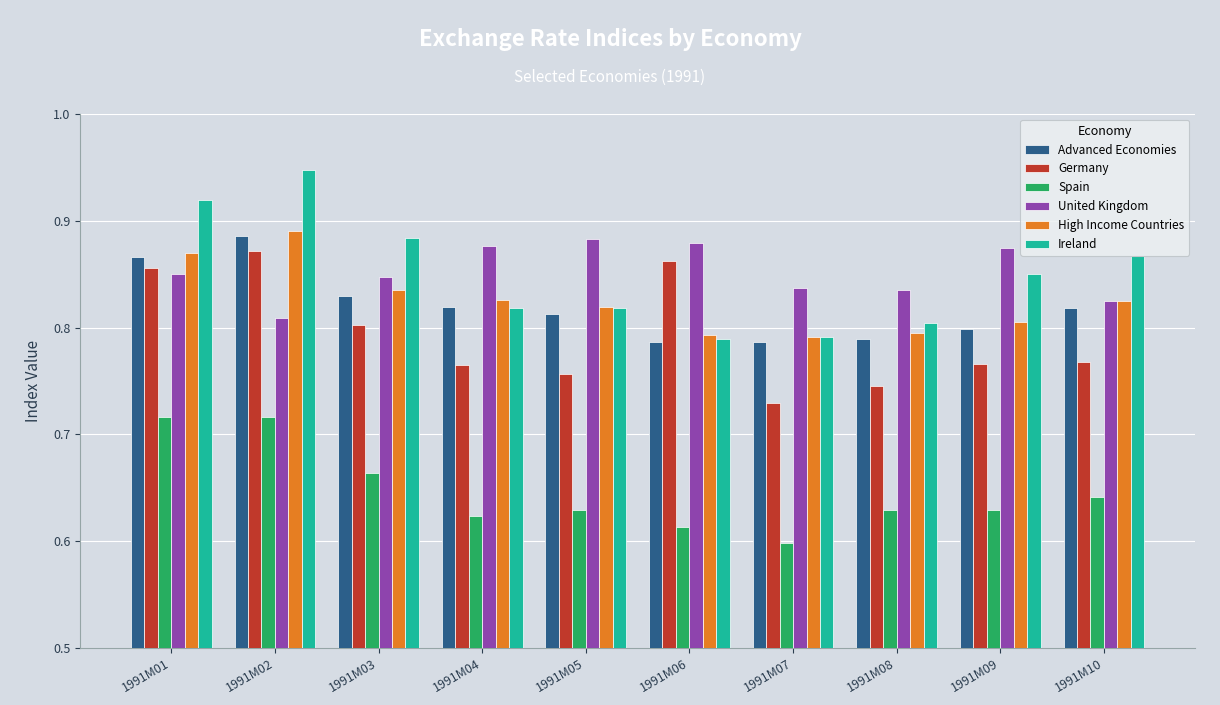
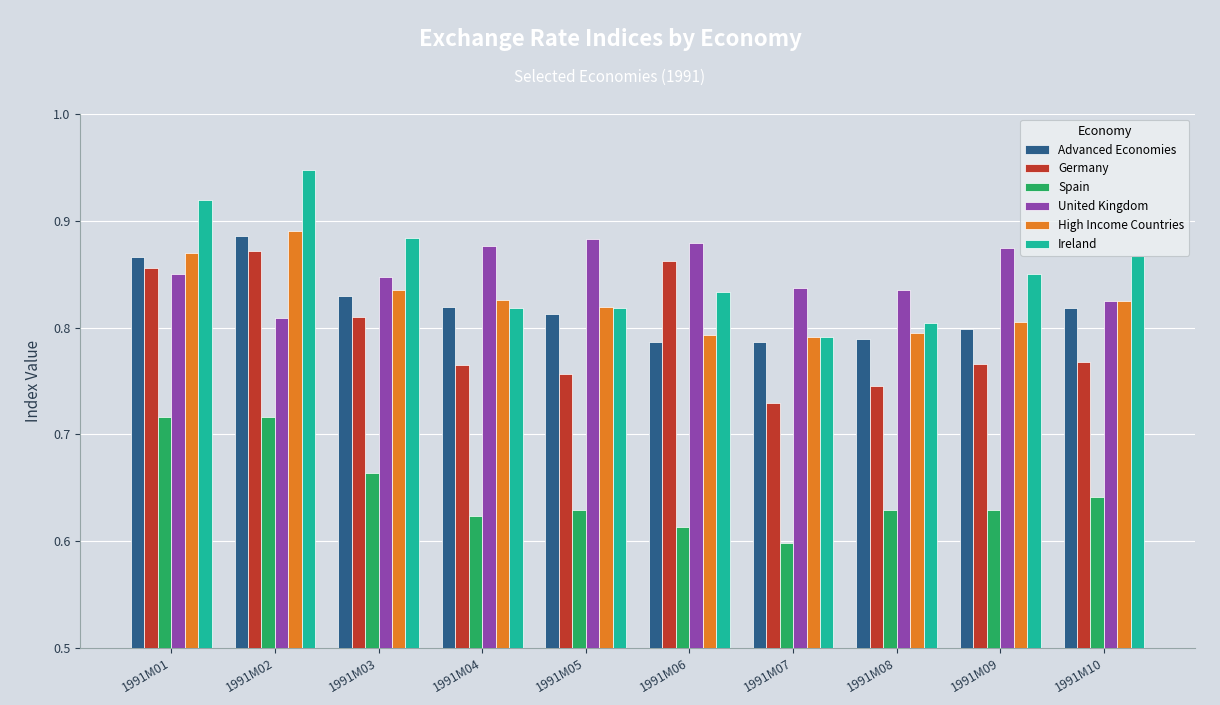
Germany, 1991M03: 0.802 -> 0.810
Ireland, 1991M06: 0.789 -> 0.834
